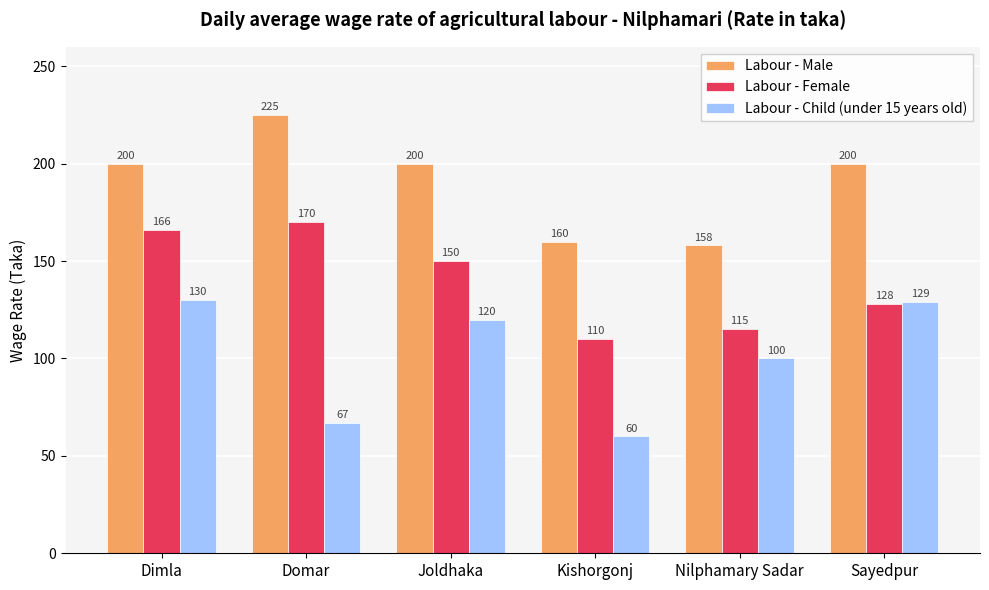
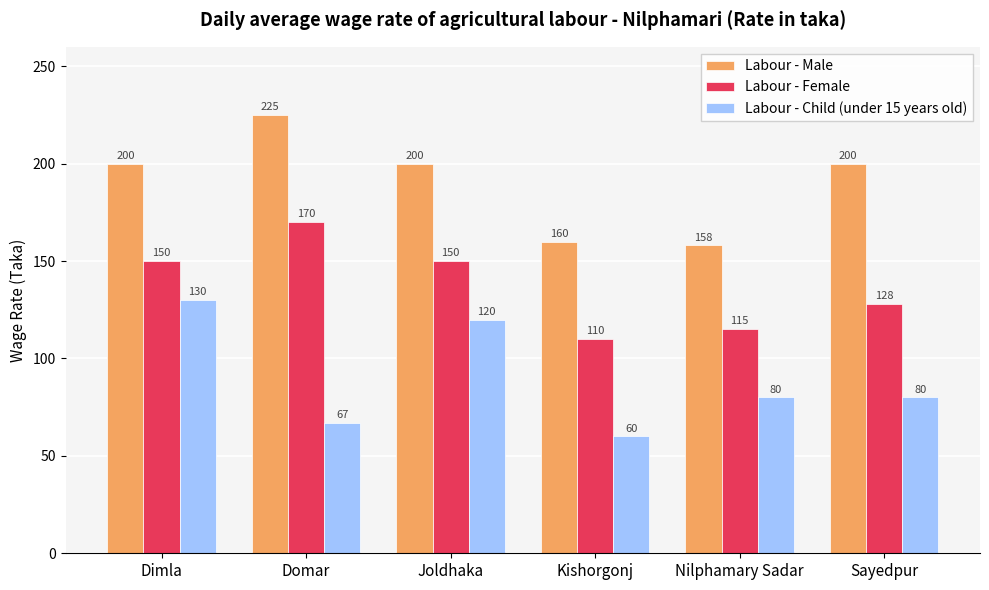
Labour - Female, Dimla: 166 -> 150
Labour - Child (under 15 years old), Nilphamary Sadar: 100 -> 80
Labour - Child (under 15 years old), Sayedpur: 129 -> 80
